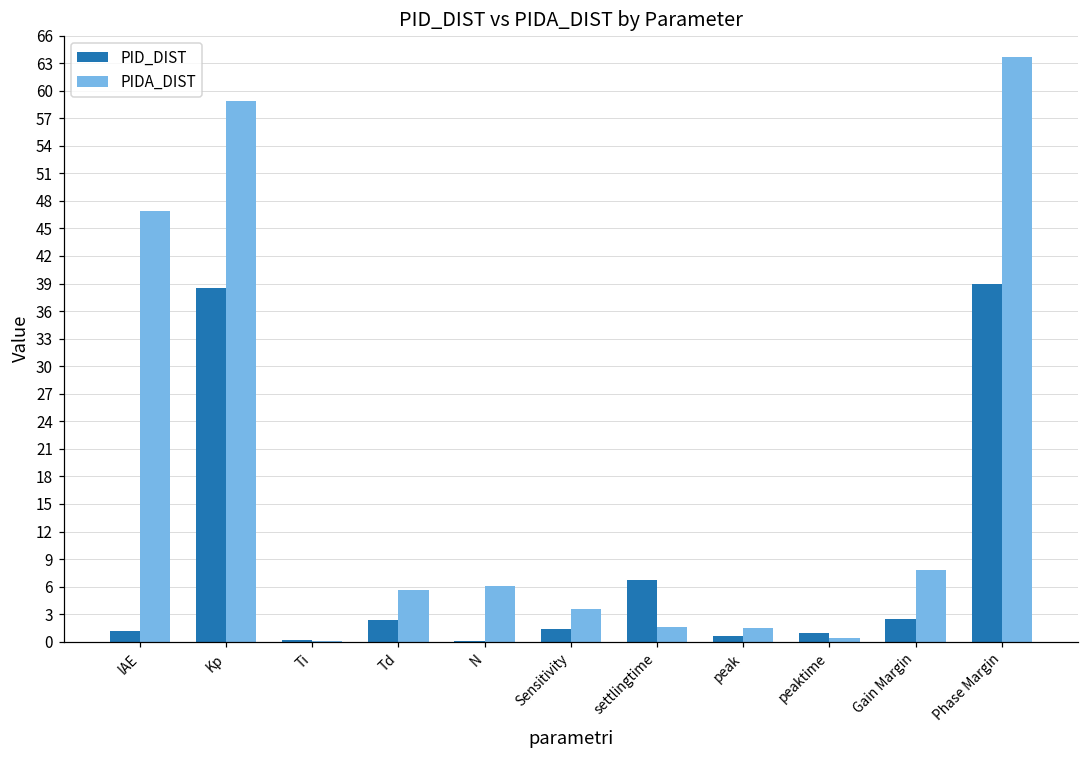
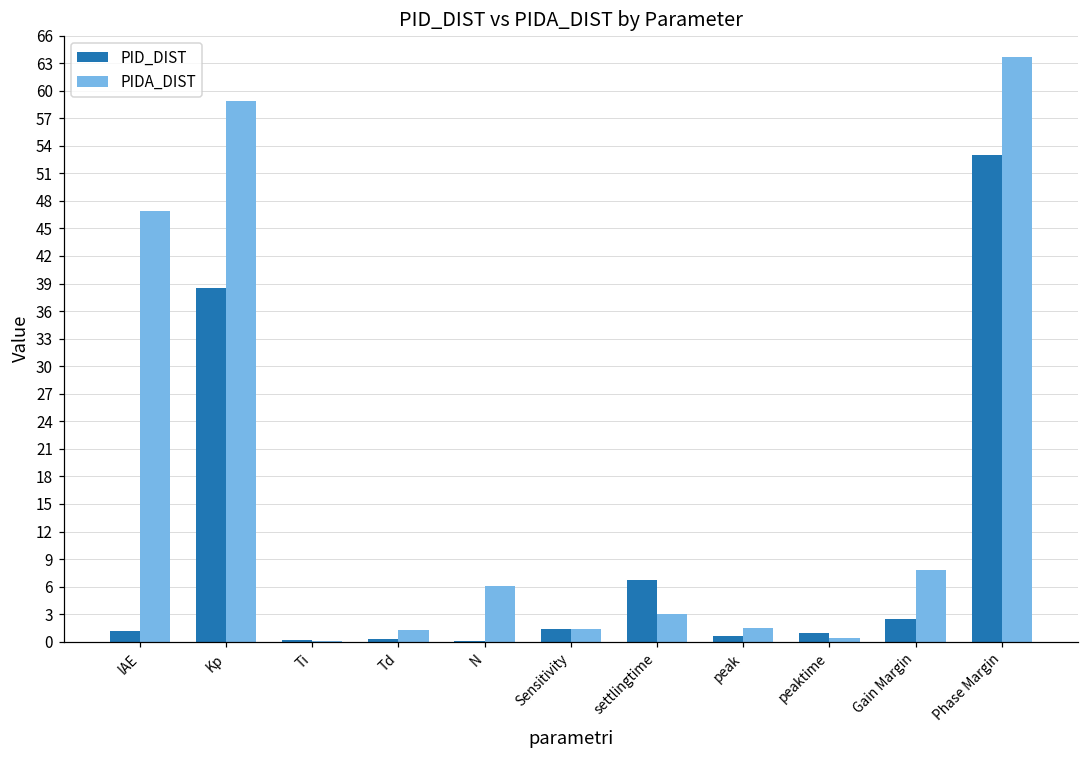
PID_DIST, Td: 2 -> 0
PIDA_DIST, Td: 6 -> 1
PIDA_DIST, Sensitivity: 4 -> 1
PIDA_DIST, settlingtime: 2 -> 3
PID_DIST, Phase Margin: 39 -> 53
